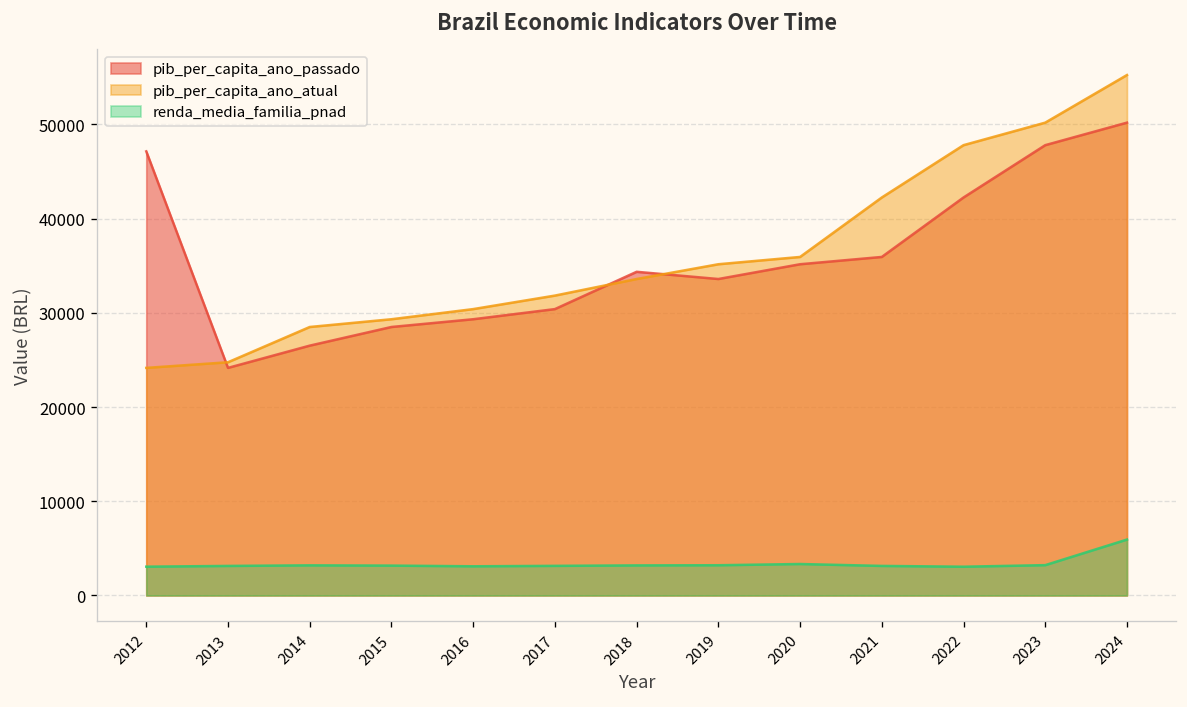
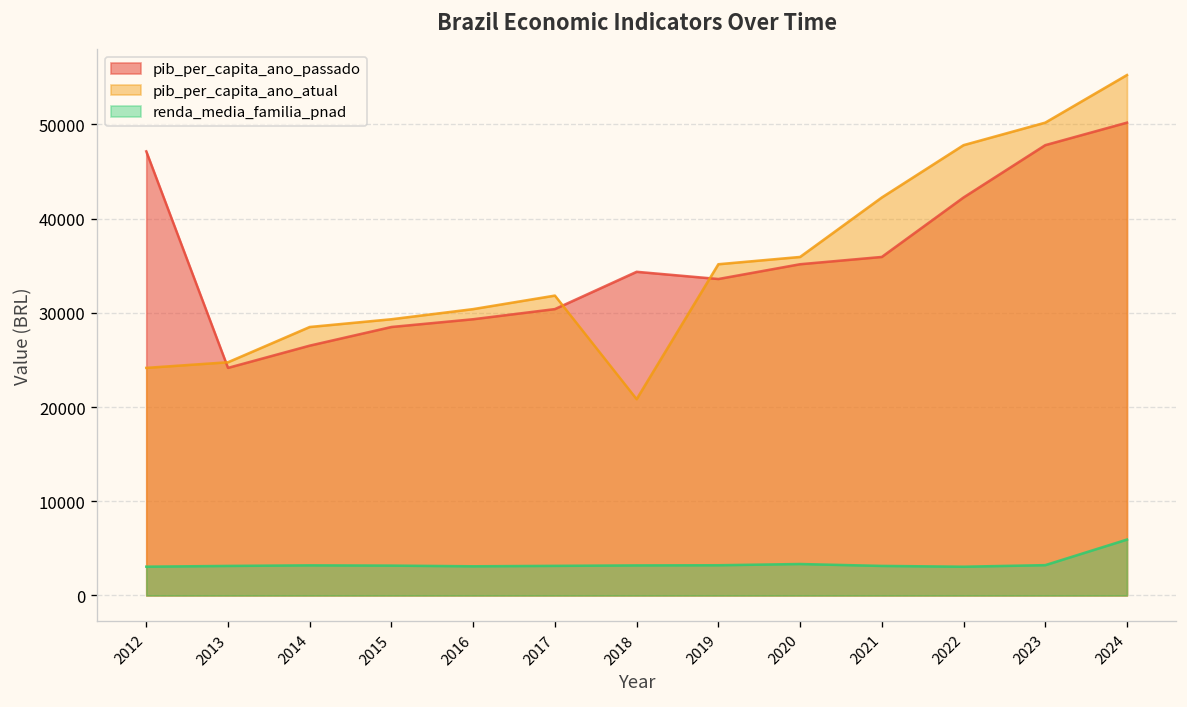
pib_per_capita_ano_atual, 2018: 34000 -> 21000
